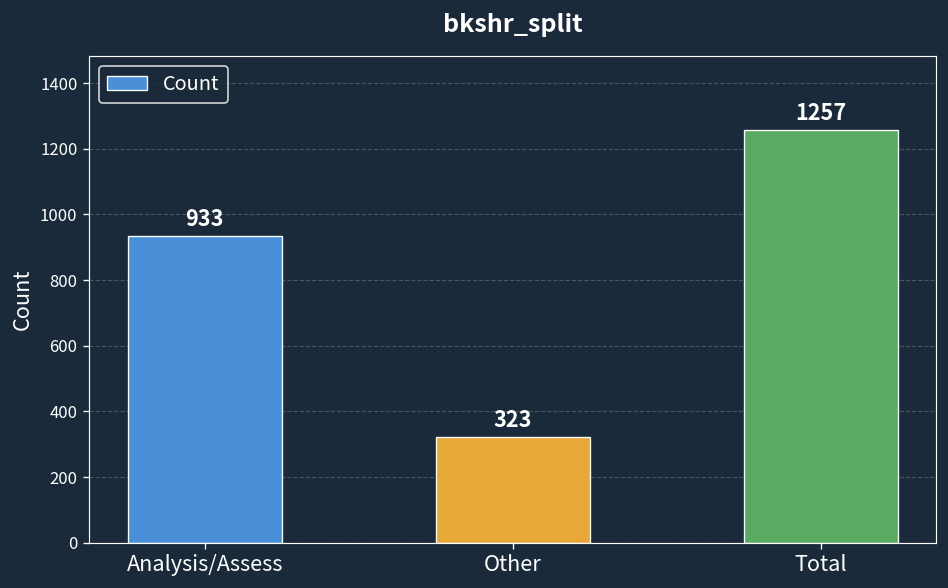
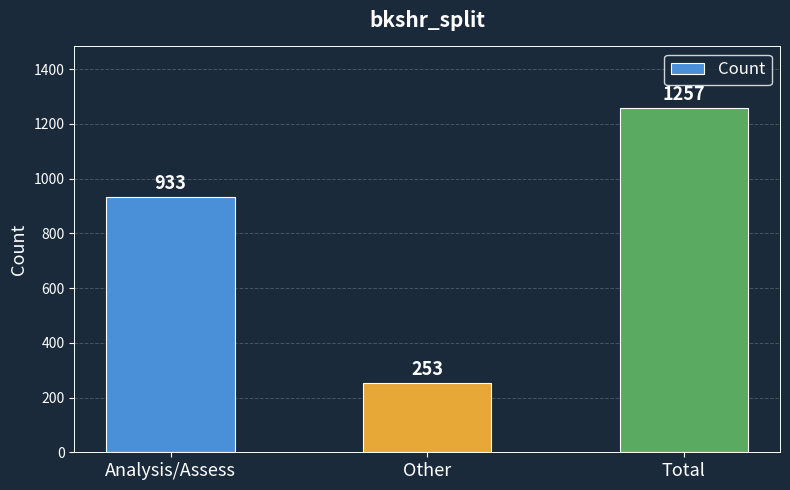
Other: 323 -> 253
